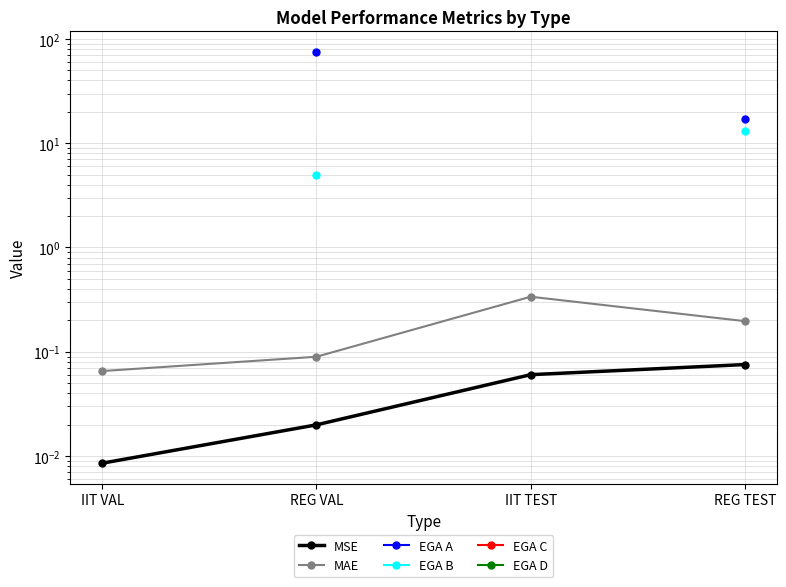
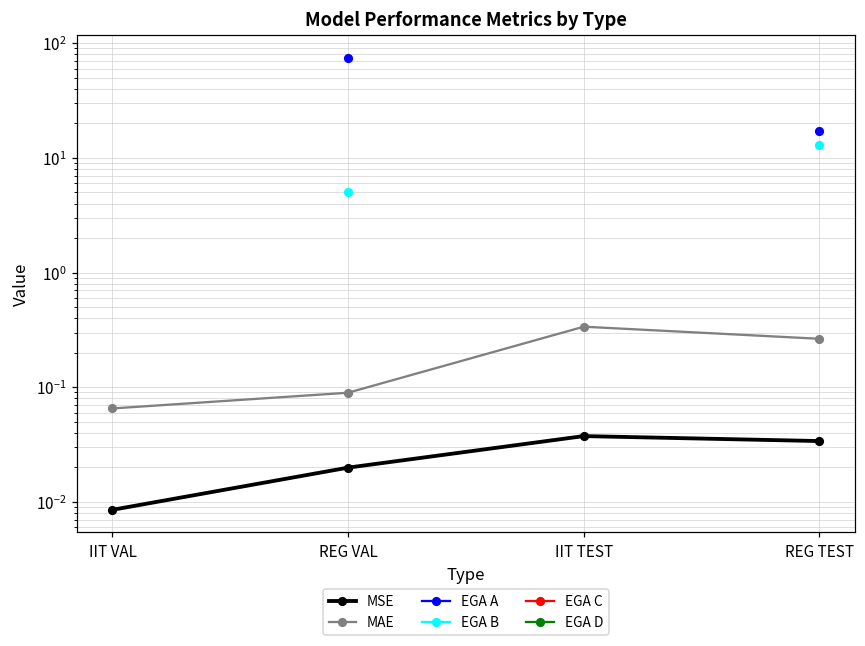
MSE, IIT TEST: 0.06 -> 0.037
MSE, REG TEST: 0.08 -> 0.034
MAE, REG TEST: 0.20 -> 0.26
